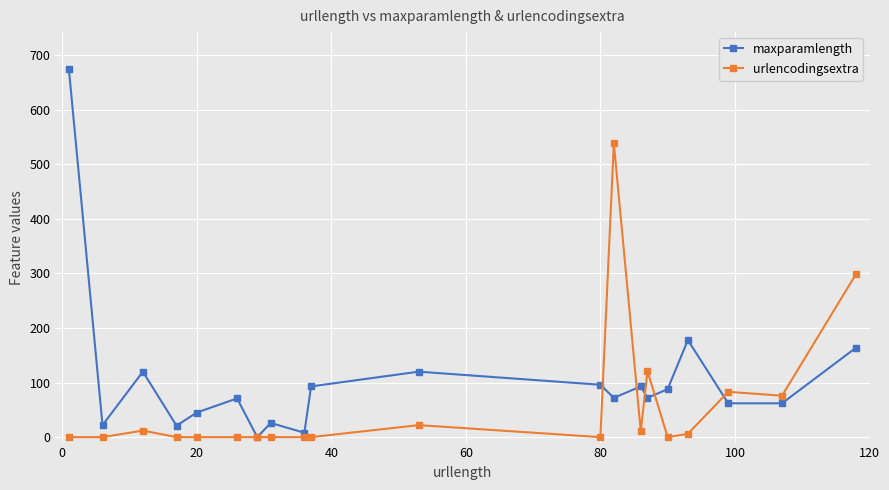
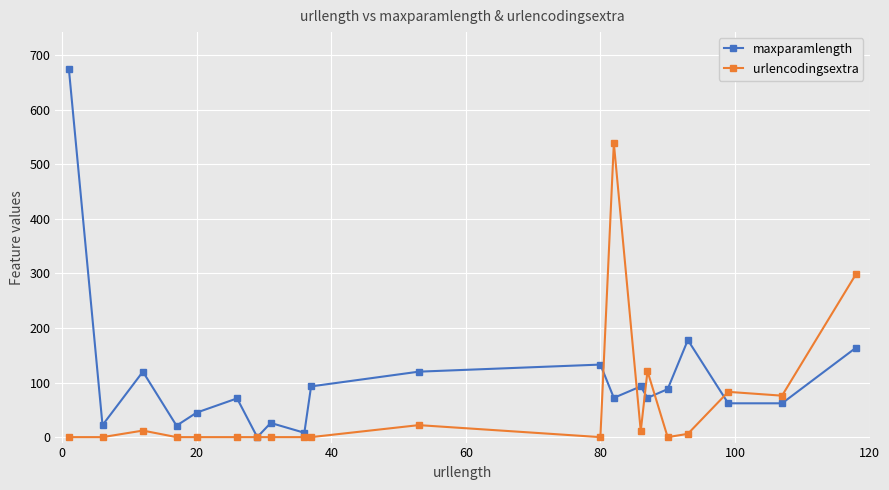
maxparamlength, 80: 100 -> 130
